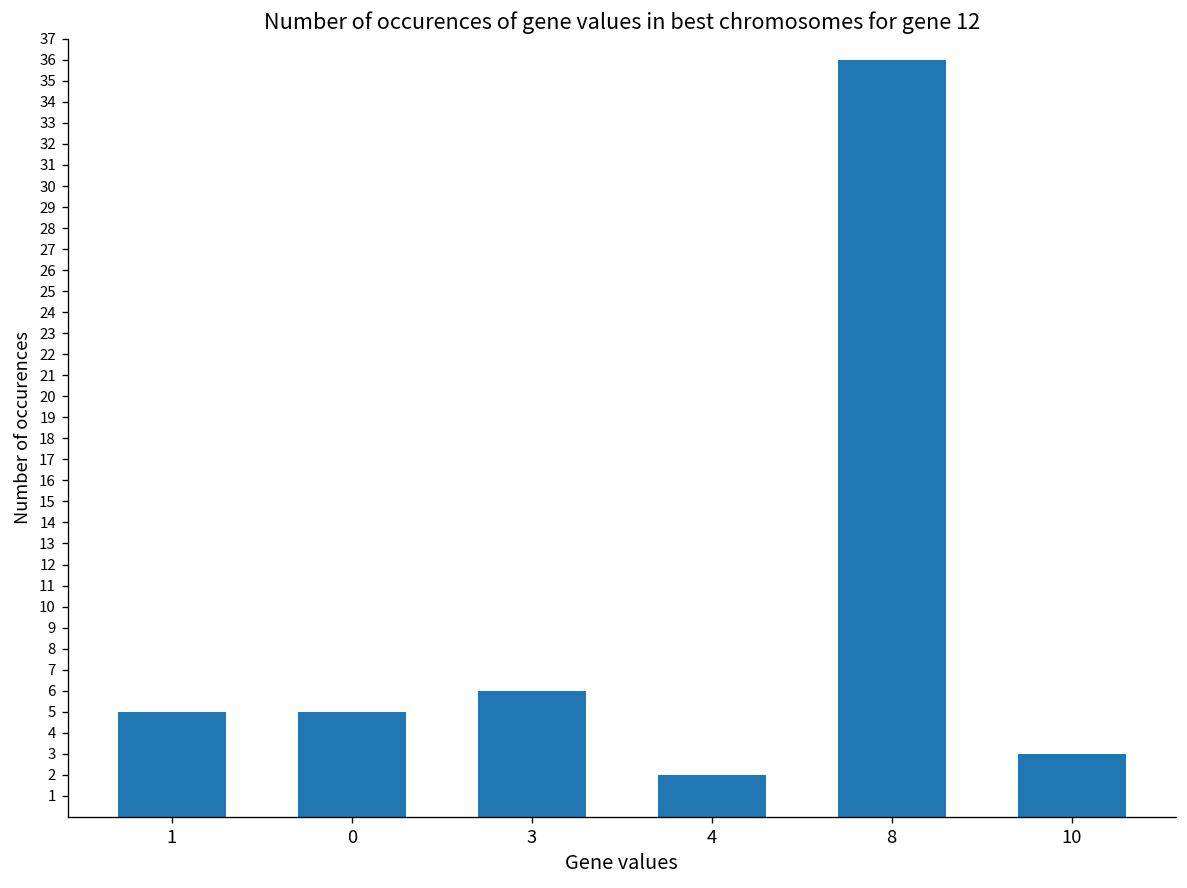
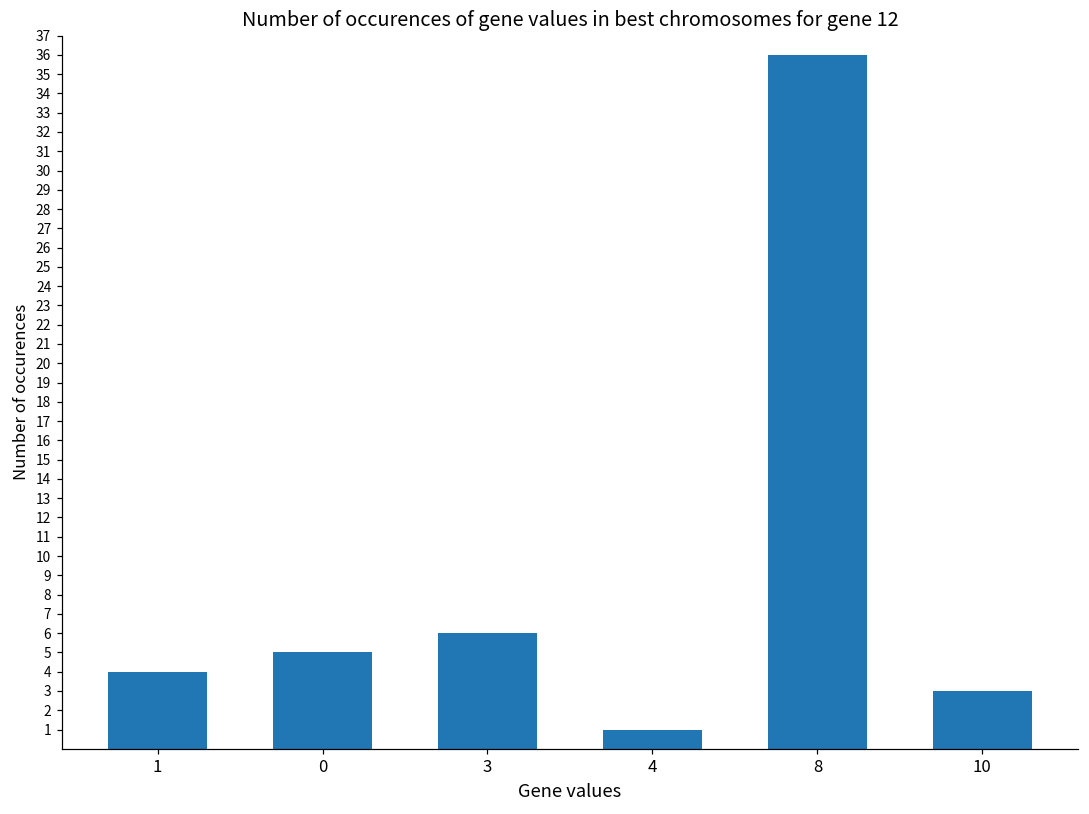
1: 5 -> 4
4: 2 -> 1
